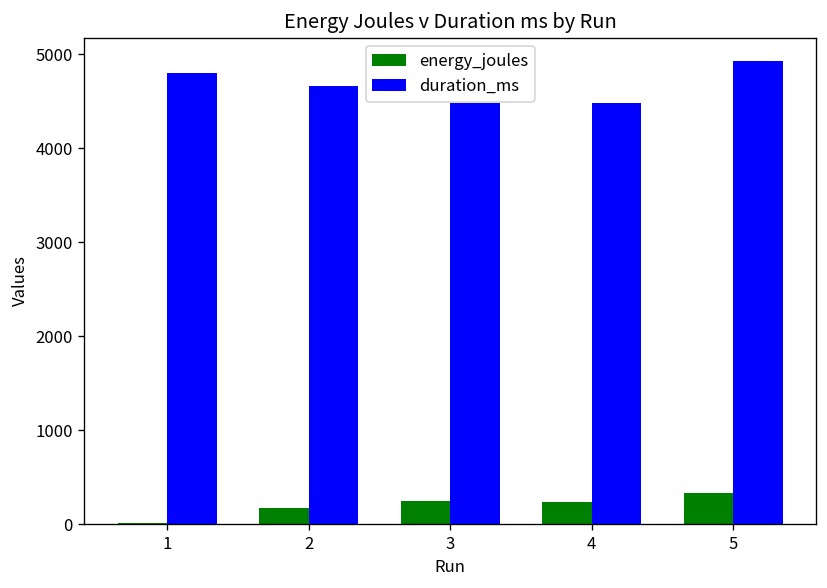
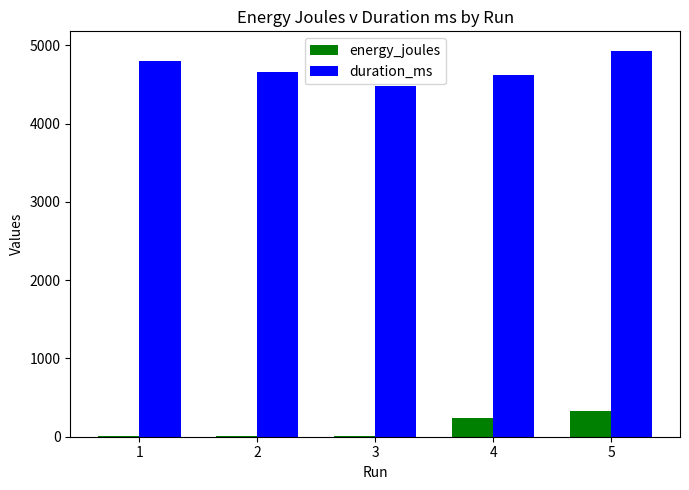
energy_joules, 2: 200 -> 0
energy_joules, 3: 200 -> 0
duration_ms, 4: 4500 -> 4600
